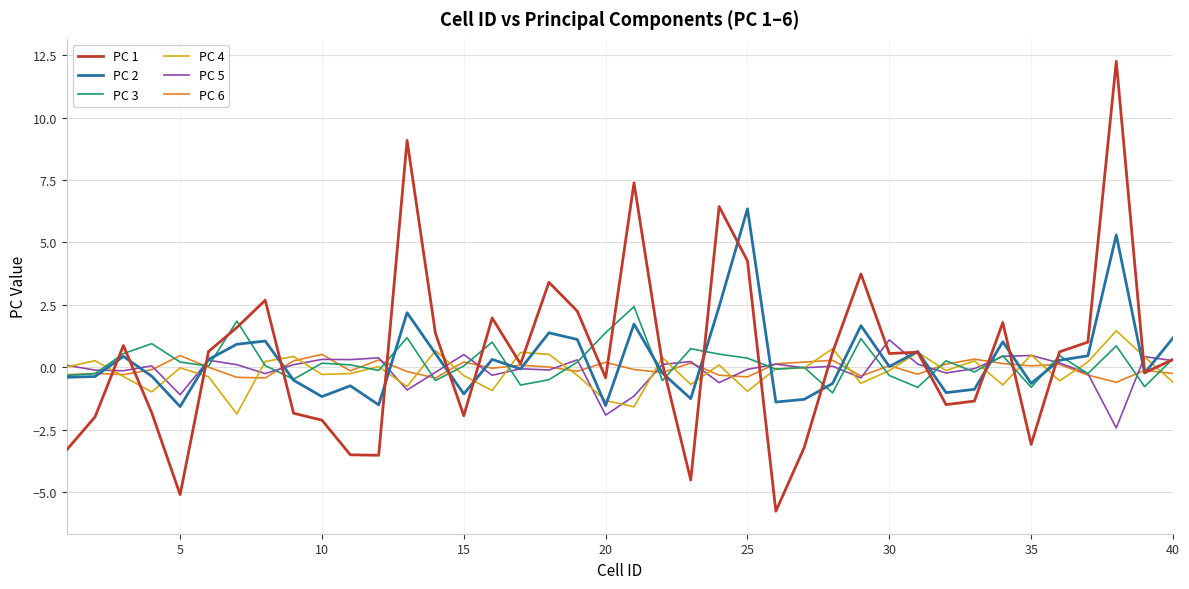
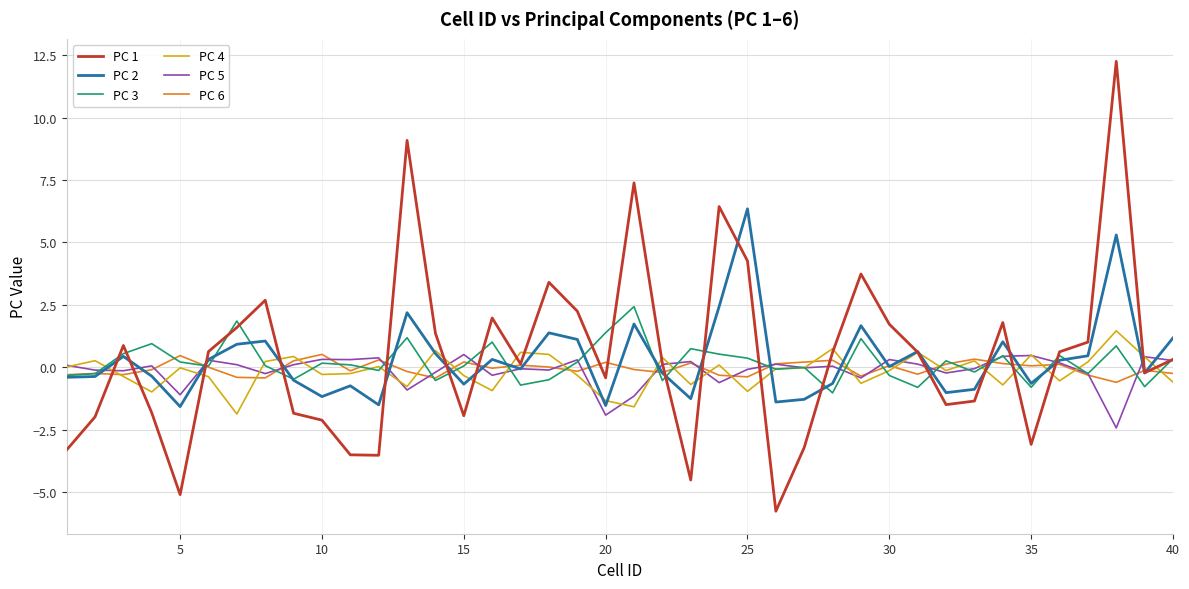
PC 2, 15: -1.1 -> -0.7
PC 1, 30: 0.6 -> 1.7
PC 5, 30: 1.1 -> 0.3
